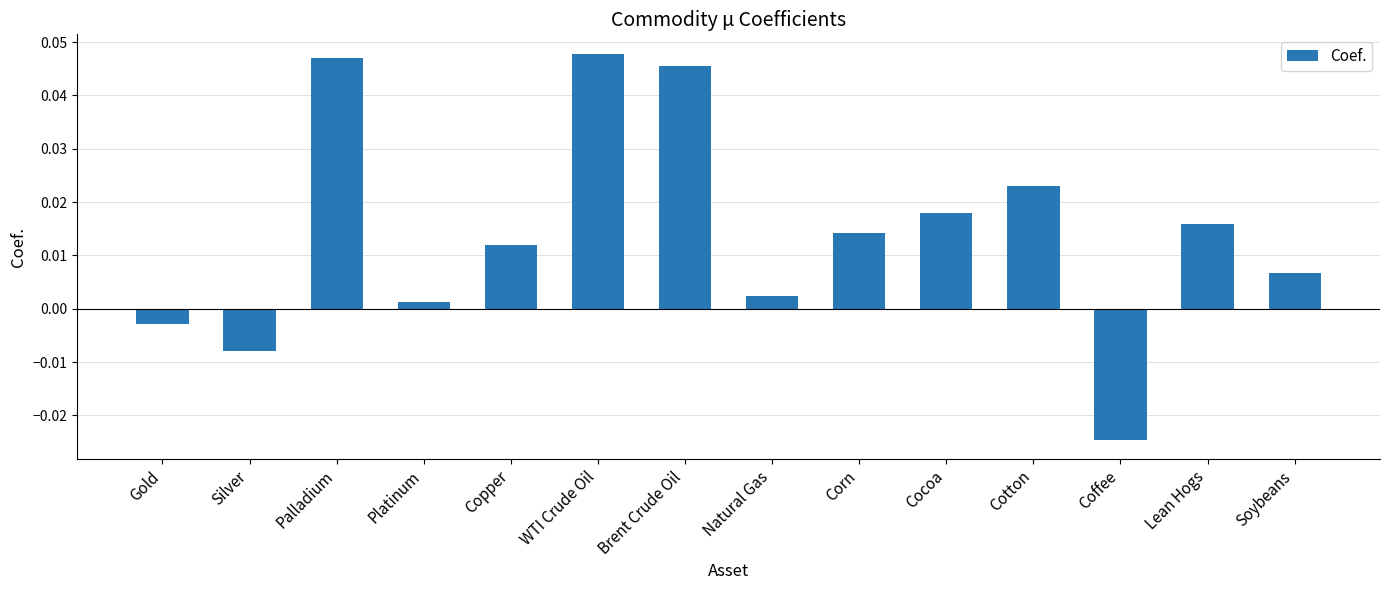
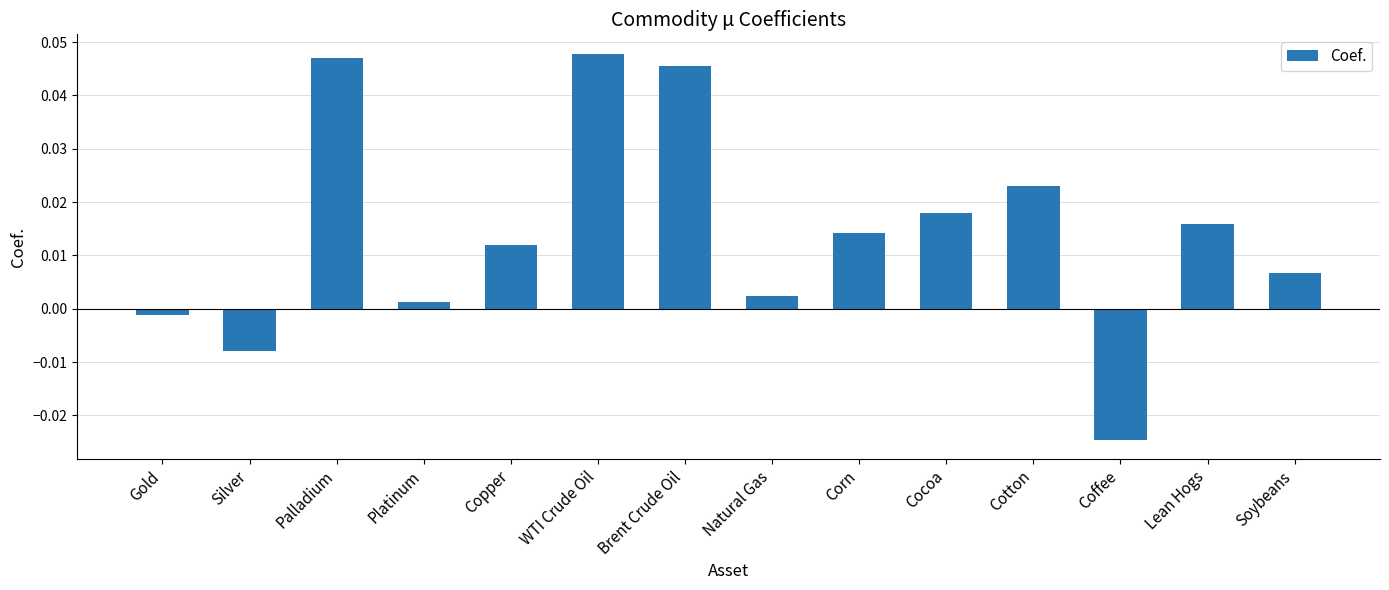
Gold: -0.003 -> -0.001
